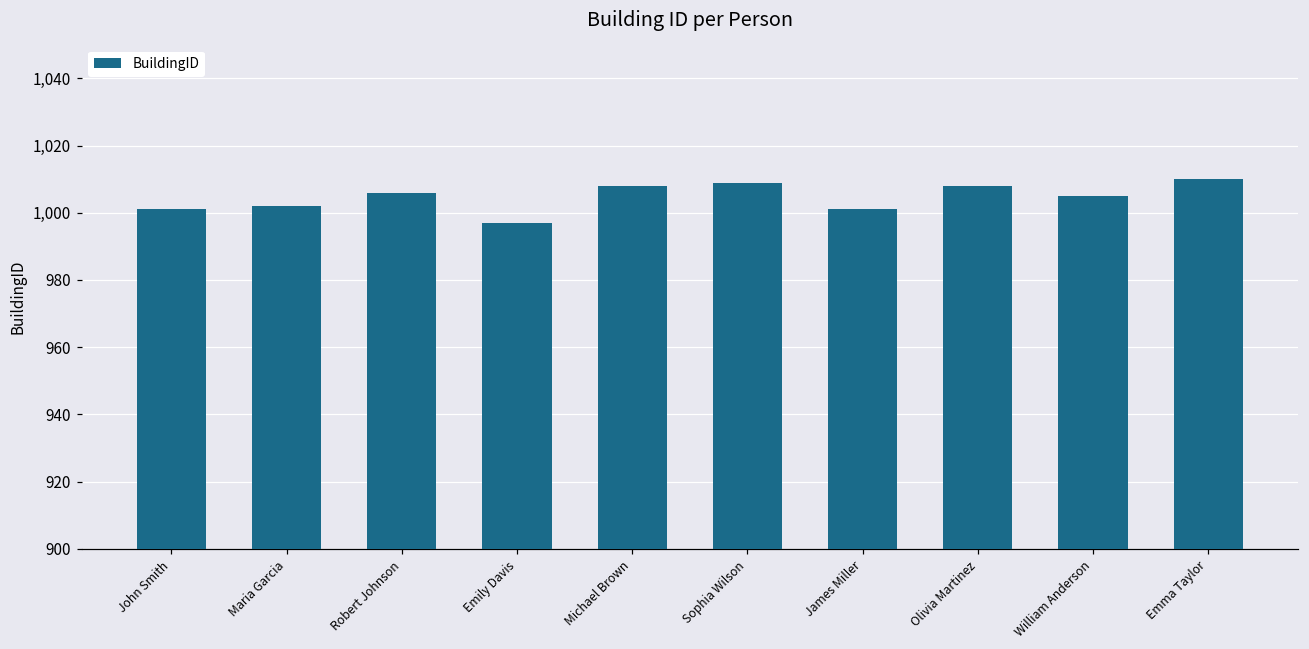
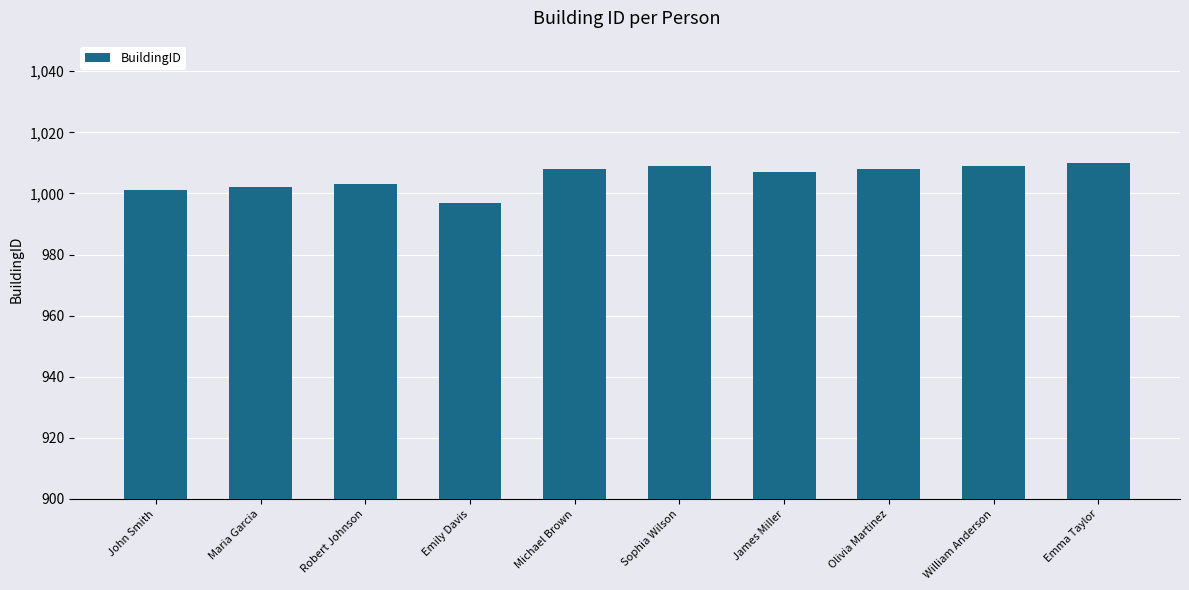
Robert Johnson: 1,006 -> 1,003
James Miller: 1,001 -> 1,007
William Anderson: 1,005 -> 1,009
